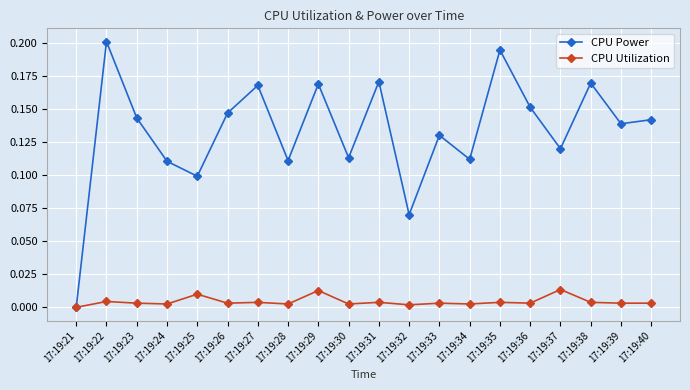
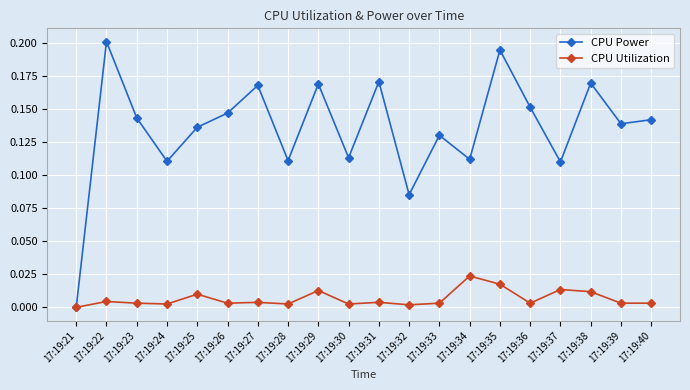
CPU Power, 17:19:25: 0.099 -> 0.136
CPU Power, 17:19:32: 0.070 -> 0.085
CPU Utilization, 17:19:34: 0.003 -> 0.024
CPU Utilization, 17:19:35: 0.004 -> 0.017
CPU Power, 17:19:37: 0.12 -> 0.11
CPU Utilization, 17:19:38: 0.004 -> 0.012
